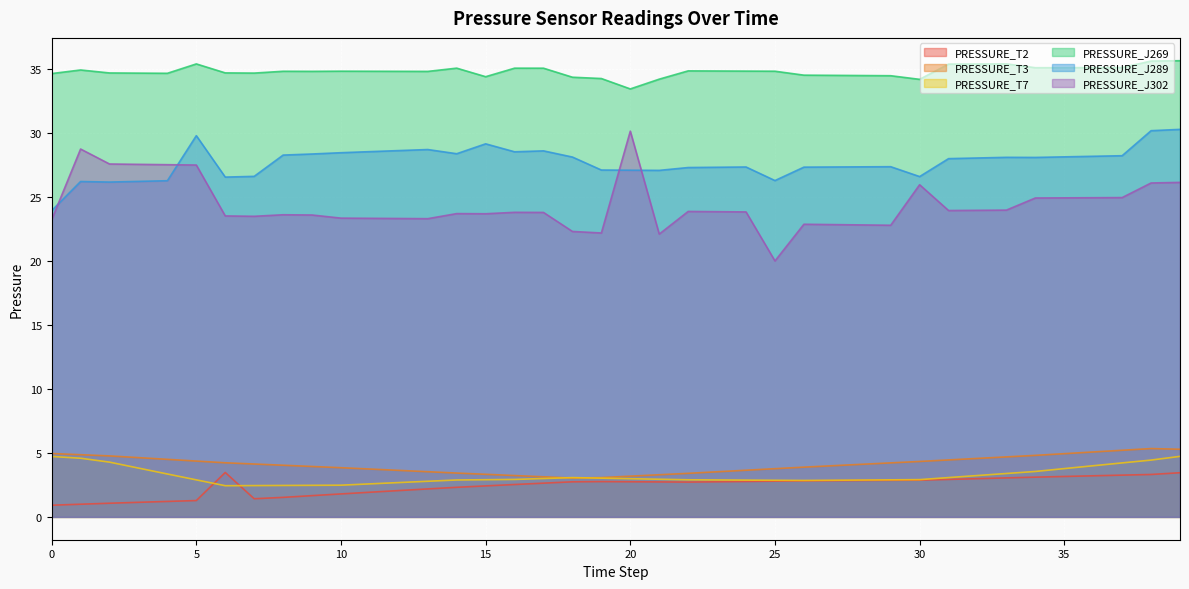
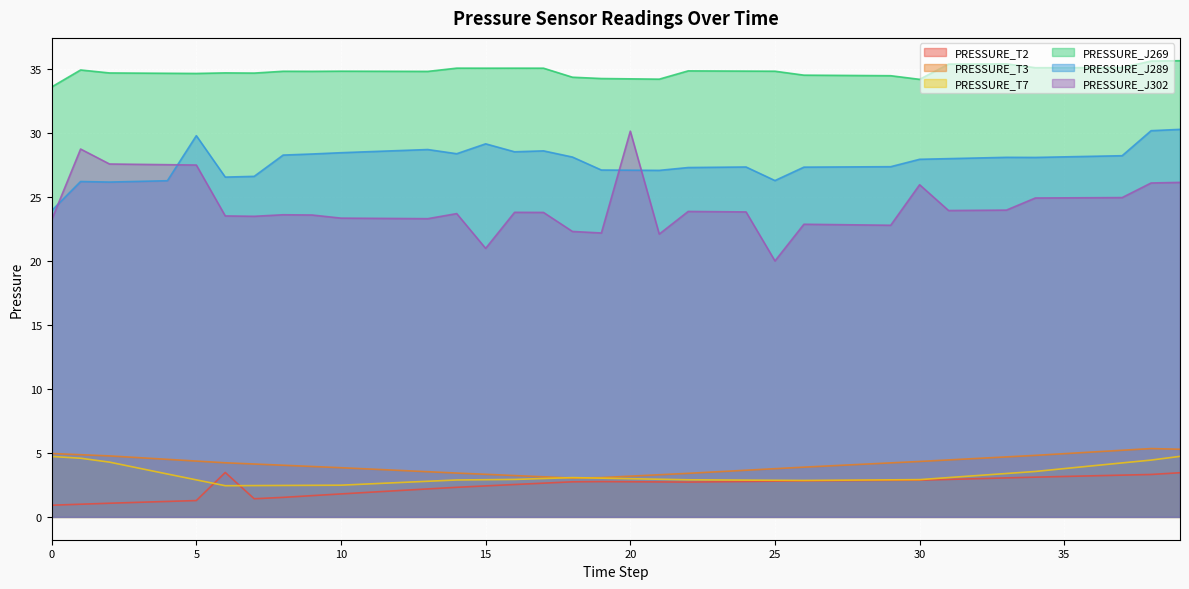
PRESSURE_J269, 0: 34.6 -> 33.6
PRESSURE_J269, 5: 35.4 -> 34.6
PRESSURE_J269, 15: 34.4 -> 35.1
PRESSURE_J302, 15: 23.7 -> 21.0
PRESSURE_J269, 20: 33.4 -> 34.2
PRESSURE_J289, 30: 26.6 -> 27.9
